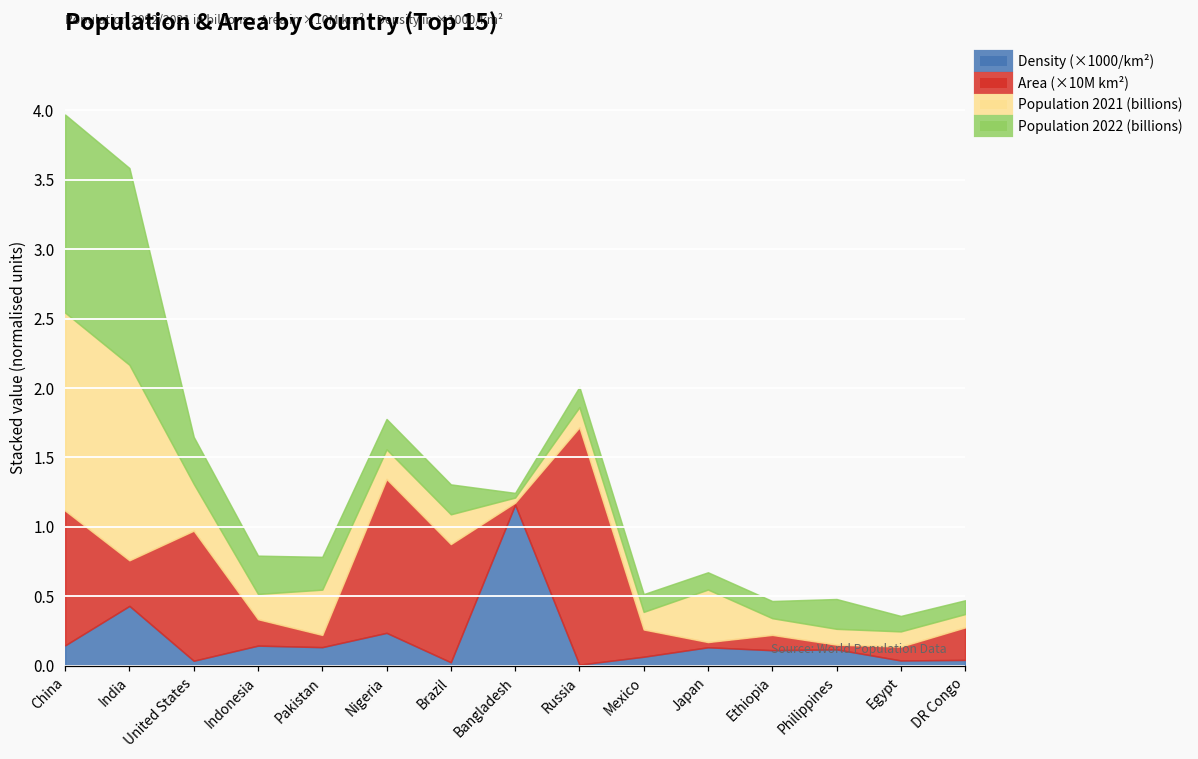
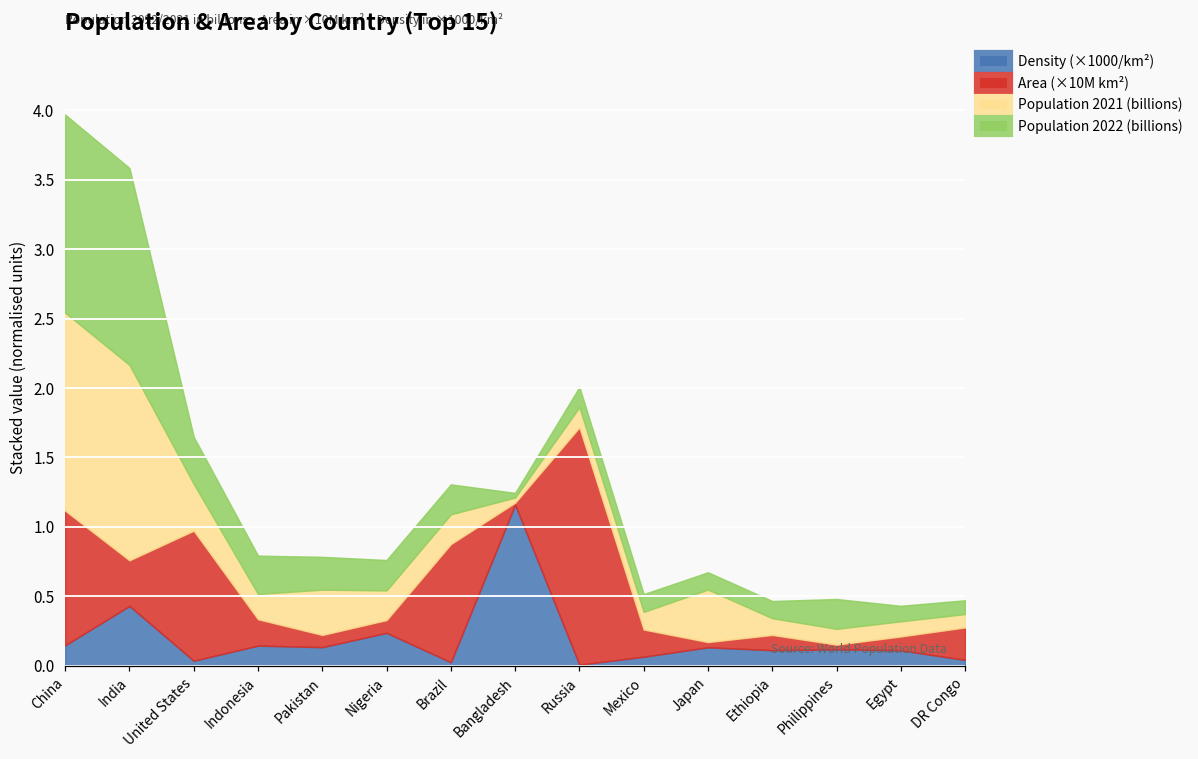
Area (×10M km²), Nigeria: 1.11 -> 0.09
Density (×1000/km²), Egypt: 0.04 -> 0.11
